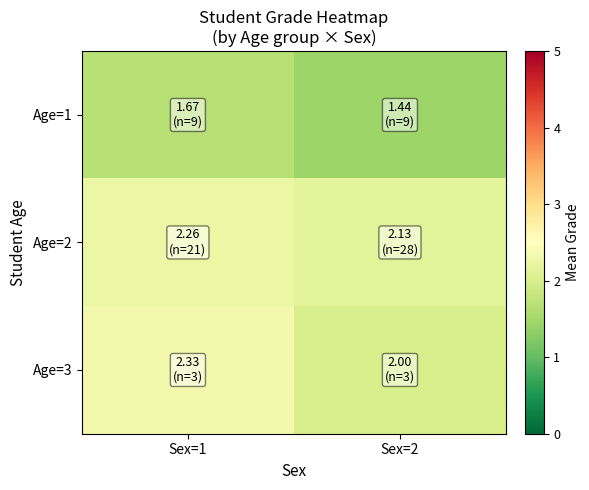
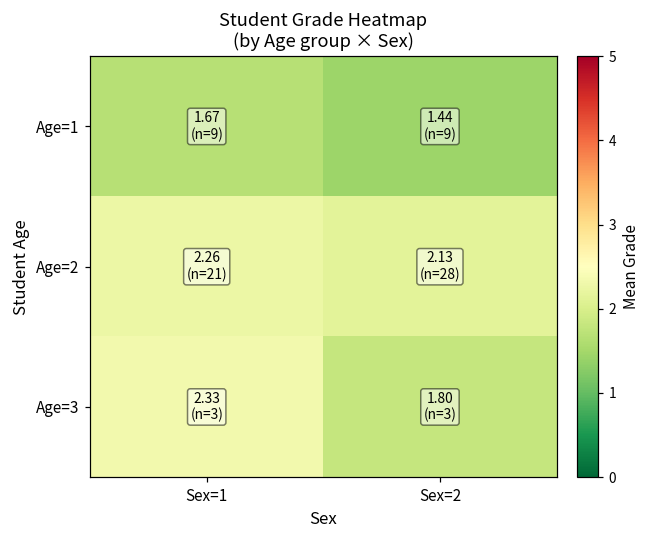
Age=3, Sex=2: 2.00 -> 1.80
